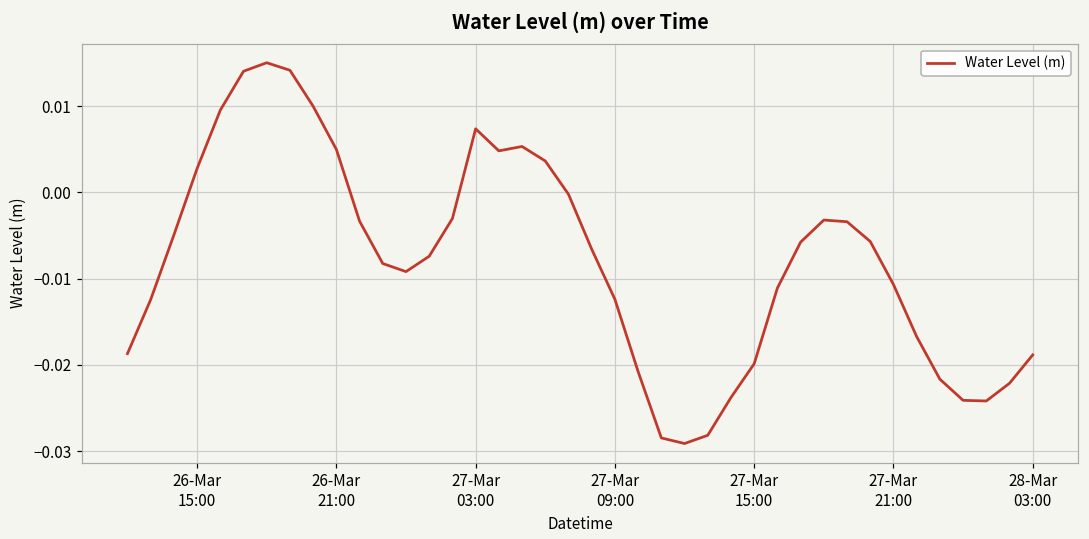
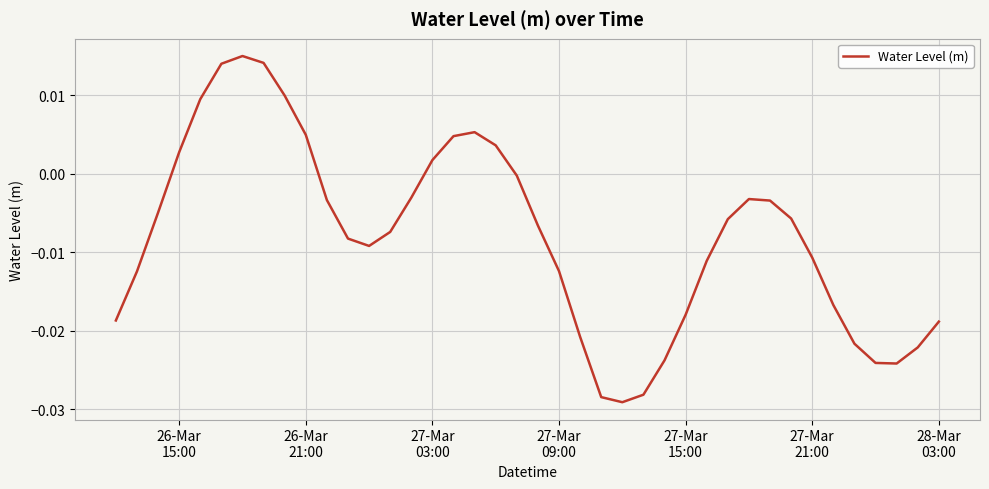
27-Mar 03:00: 0.007 -> 0.002
27-Mar 15:00: -0.020 -> -0.018
